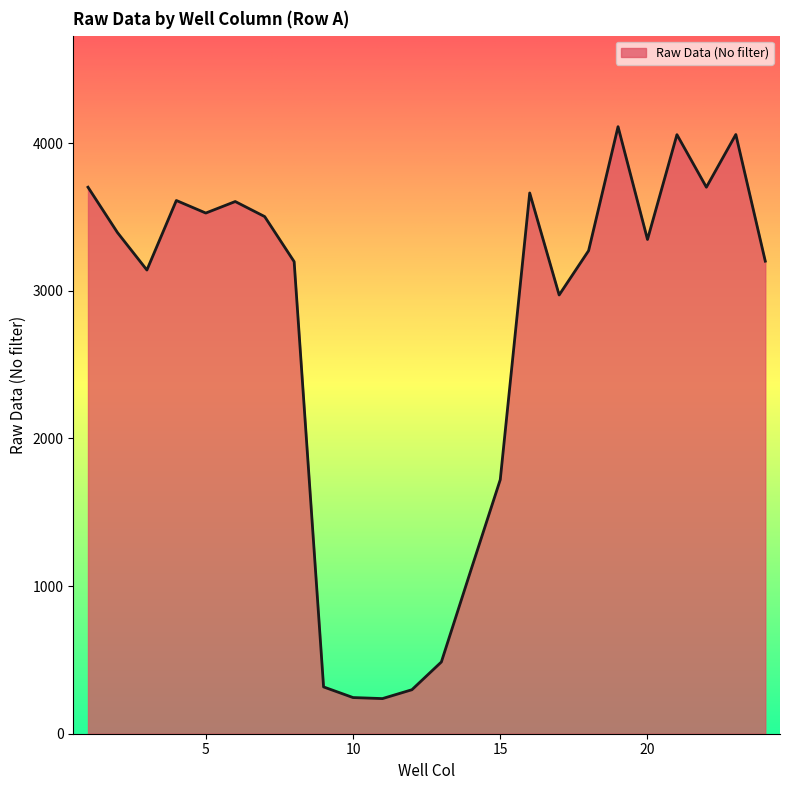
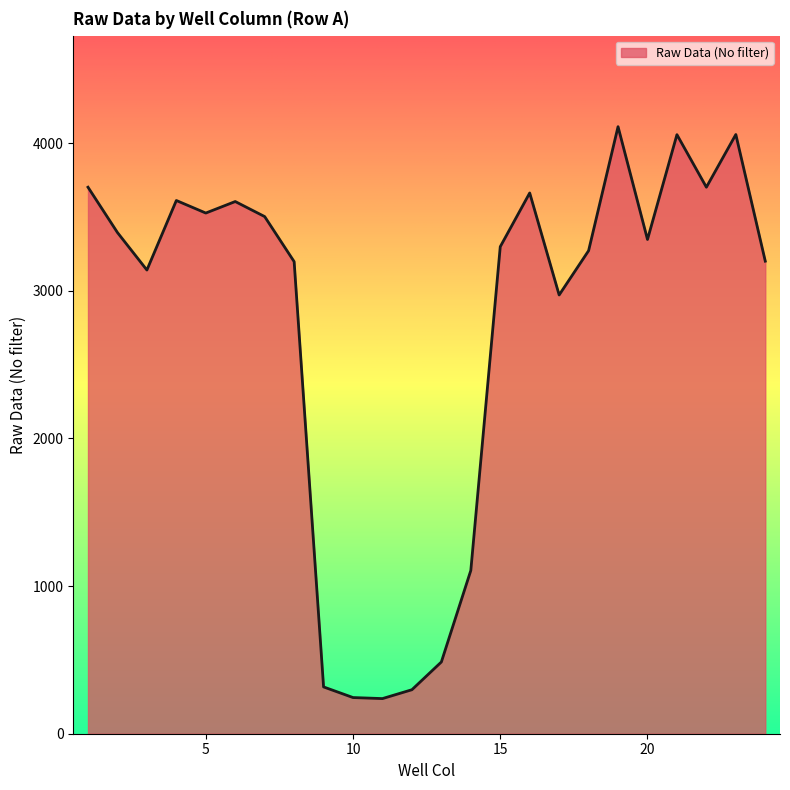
15: 1720 -> 3300
